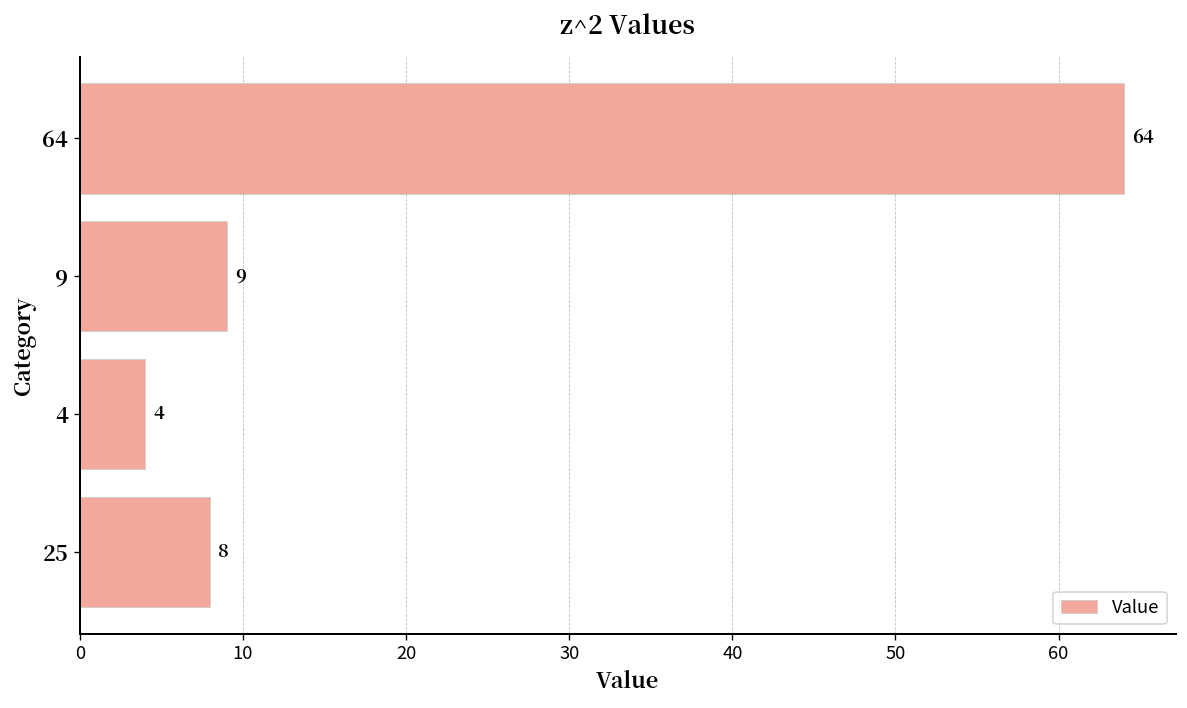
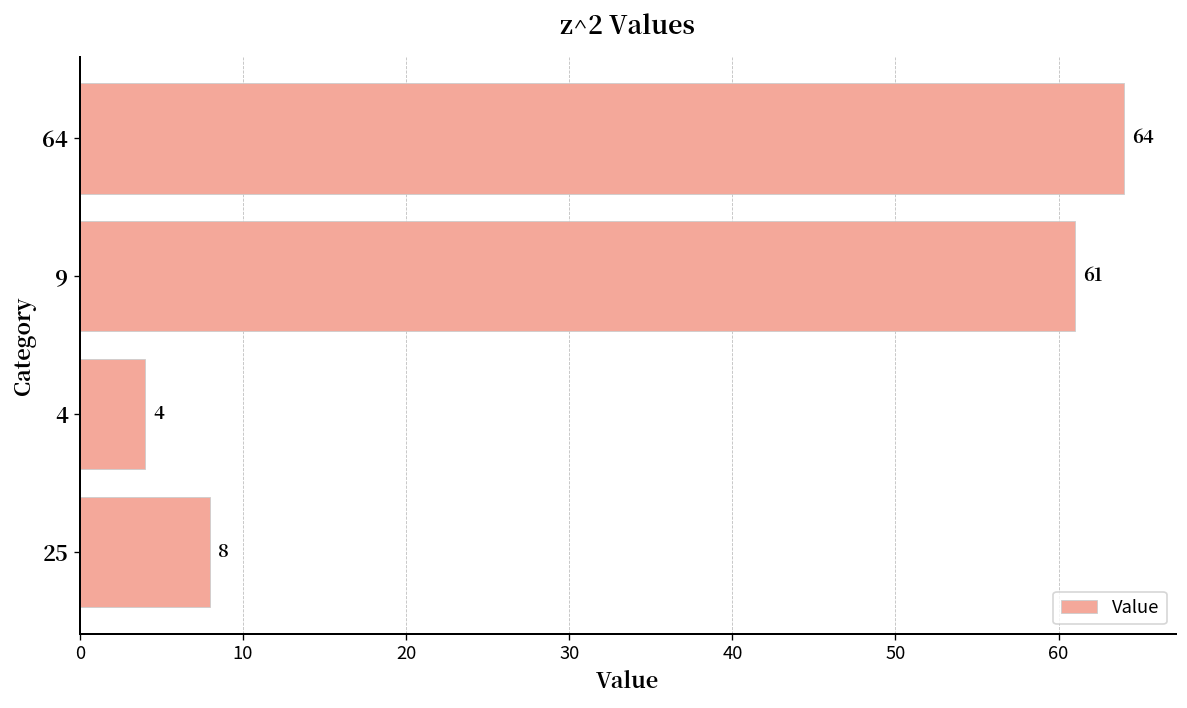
9: 9 -> 61
